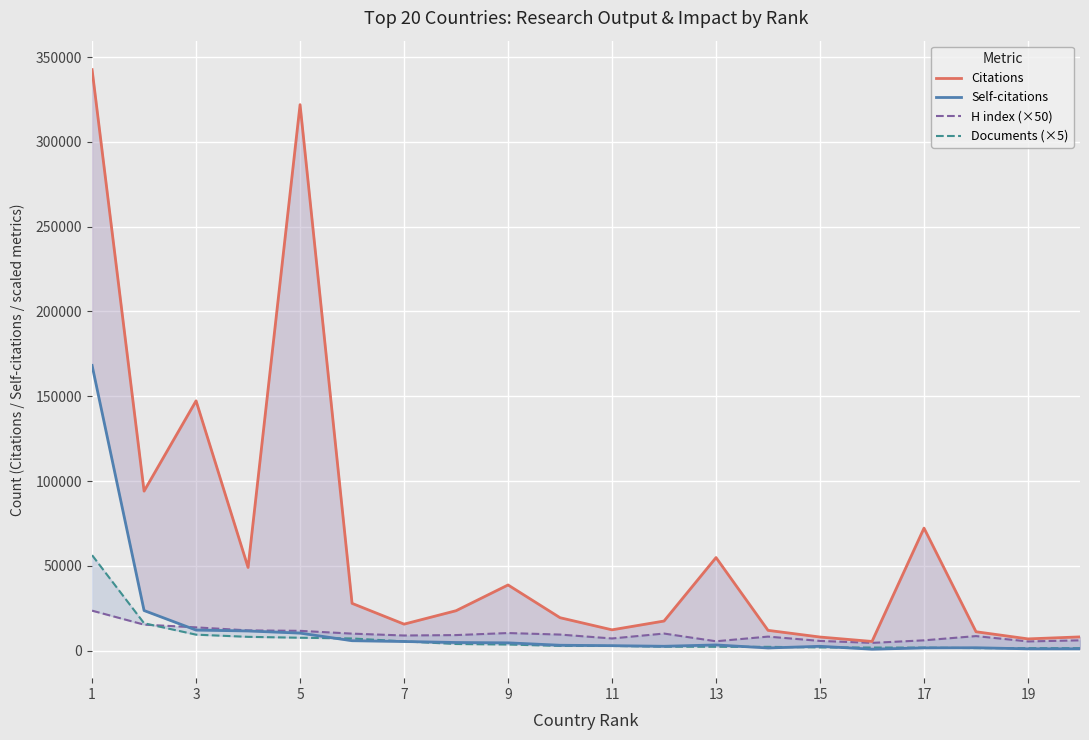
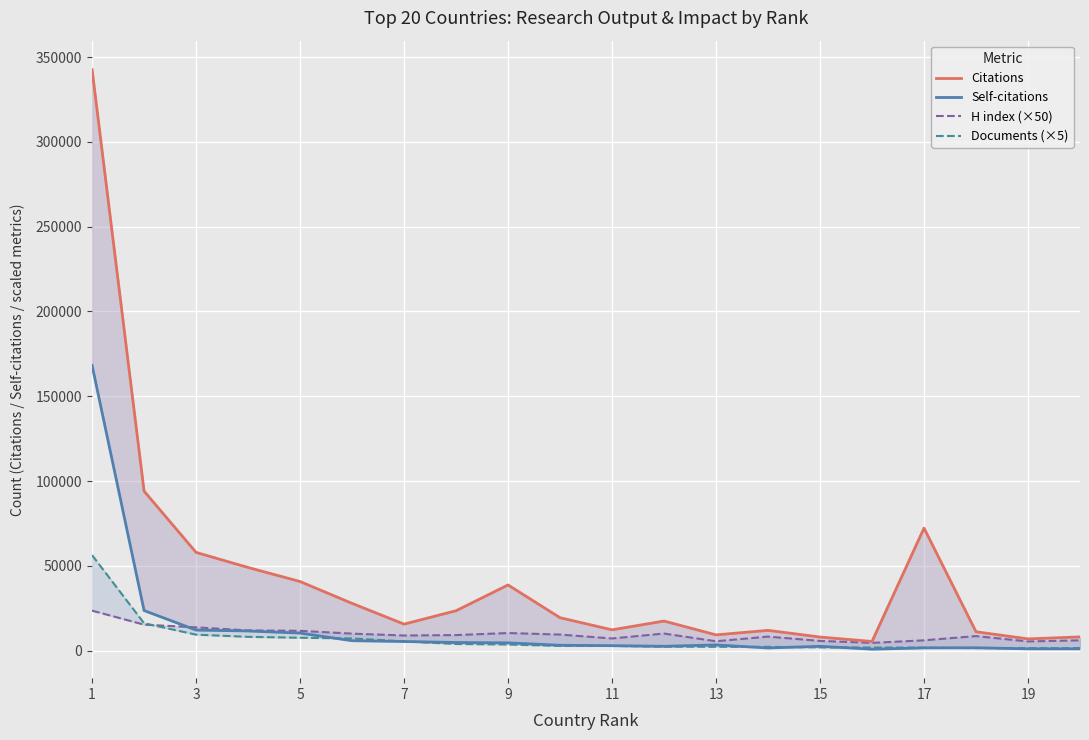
Citations, 3: 147000 -> 58000
Citations, 5: 322000 -> 41000
Citations, 13: 55000 -> 9000
